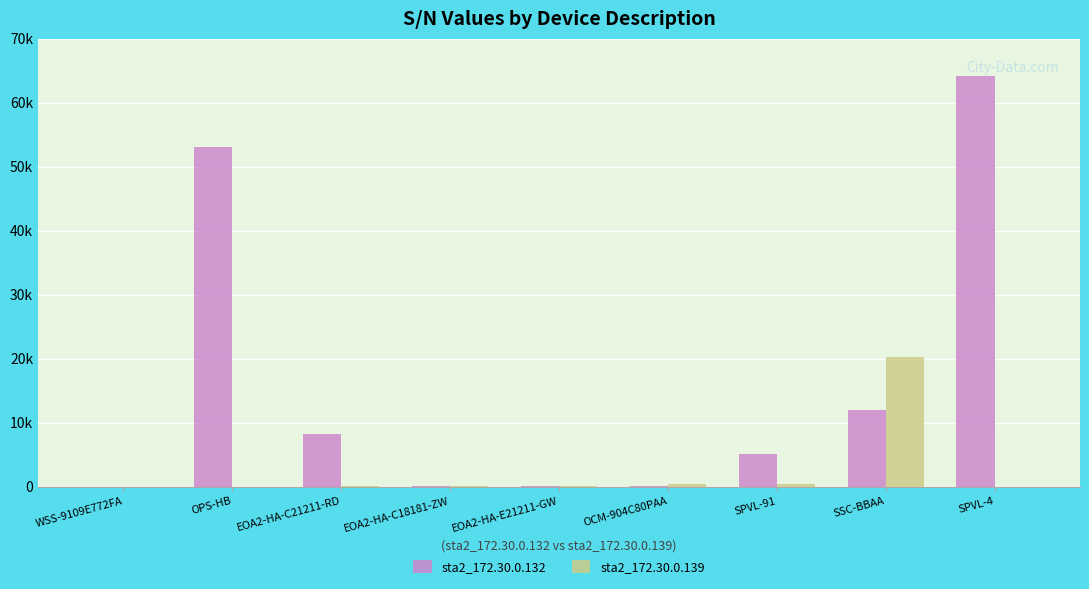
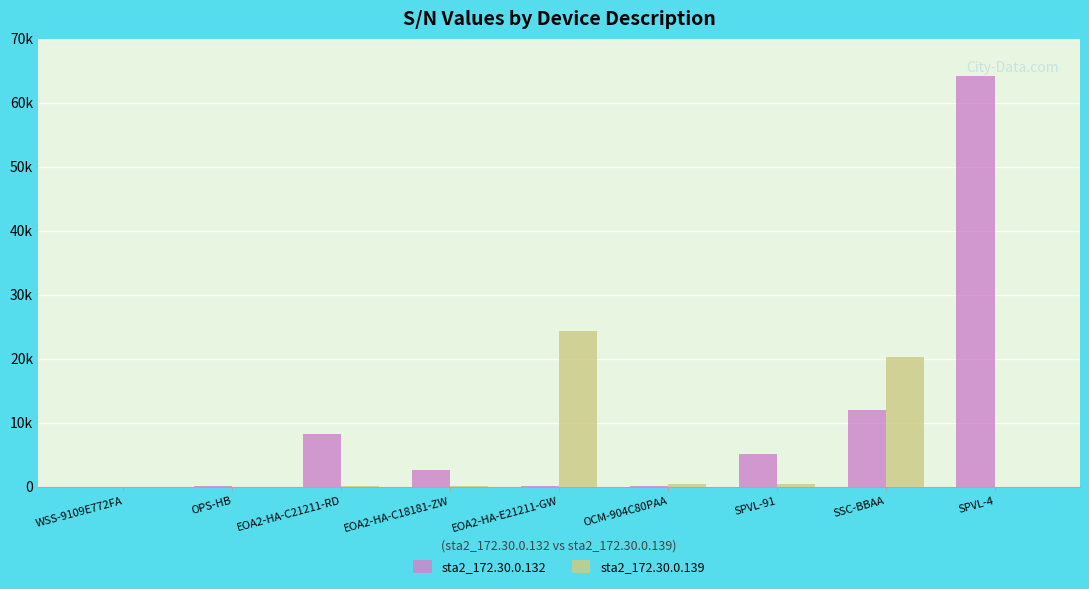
sta2_172.30.0.132, OPS-HB: 53000 -> 0
sta2_172.30.0.132, EOA2-HA-C18181-ZW: 0 -> 3000
sta2_172.30.0.139, EOA2-HA-E21211-GW: 0 -> 24000
